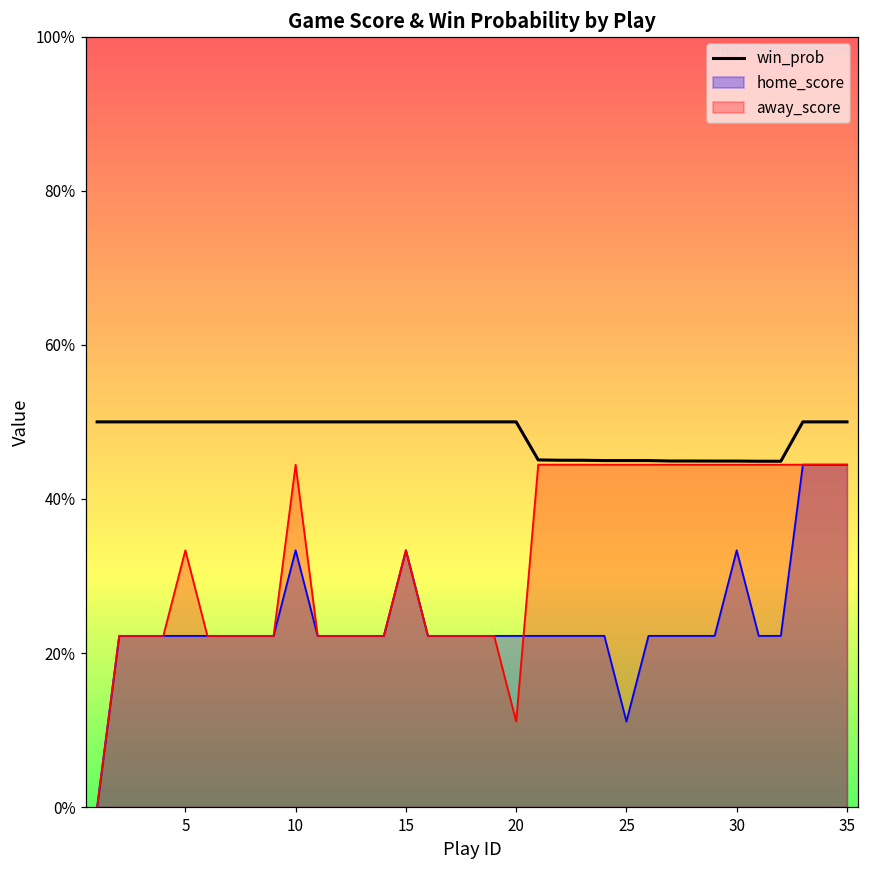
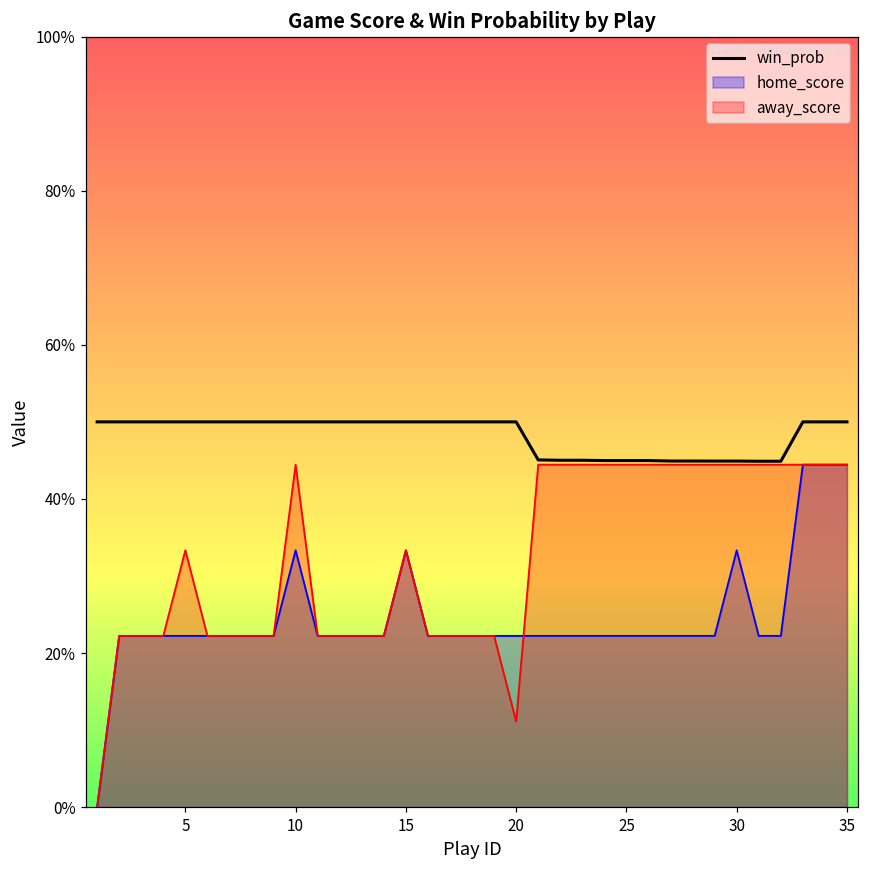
home_score, 25: 11% -> 22%
